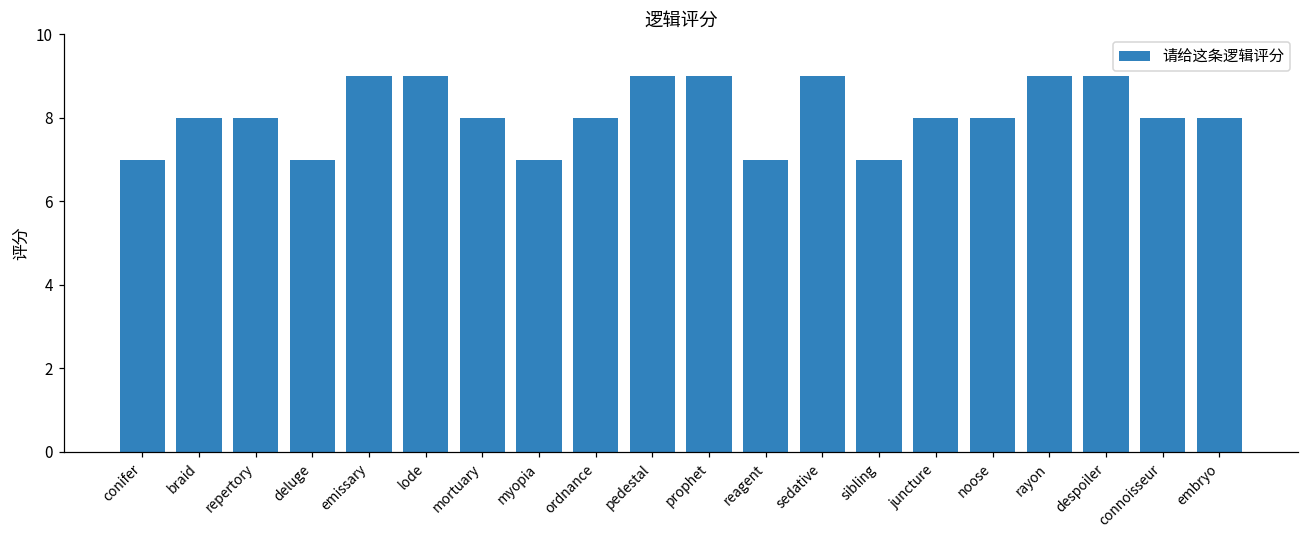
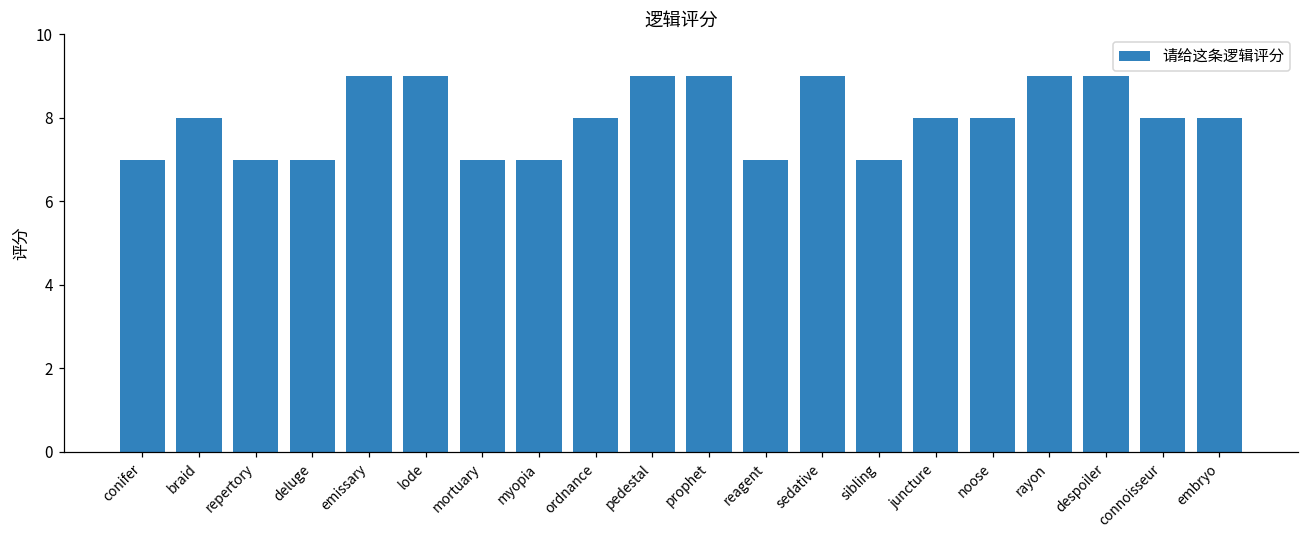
repertory: 8 -> 7
mortuary: 8 -> 7
